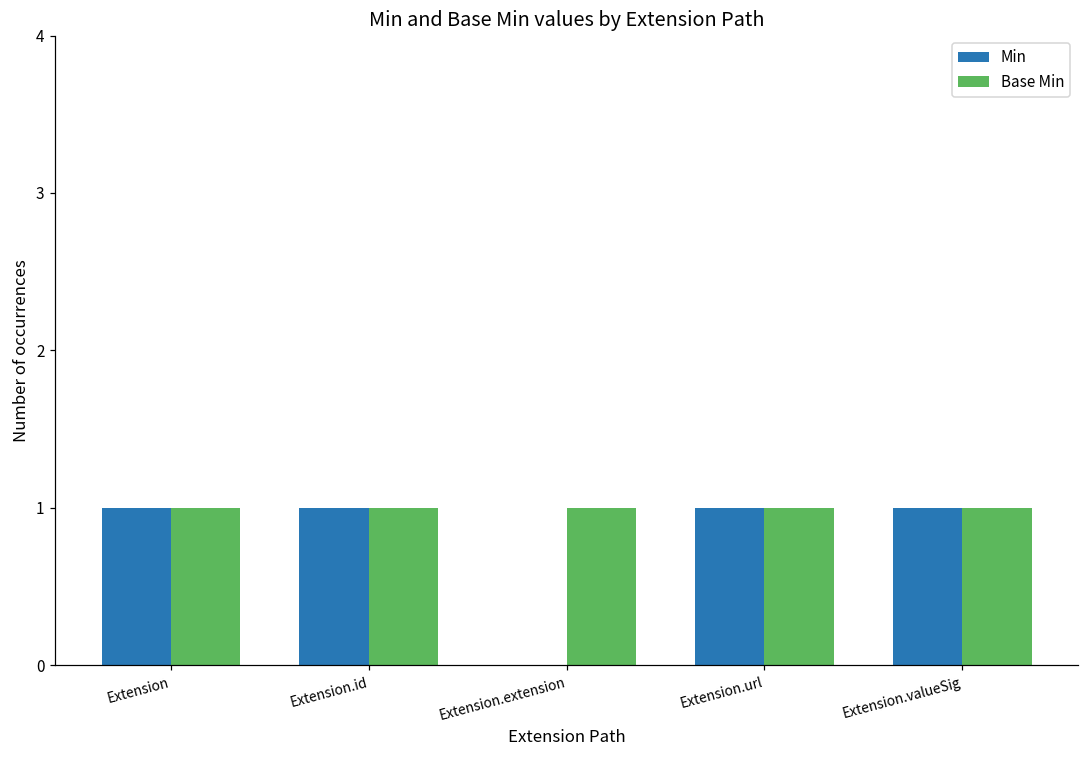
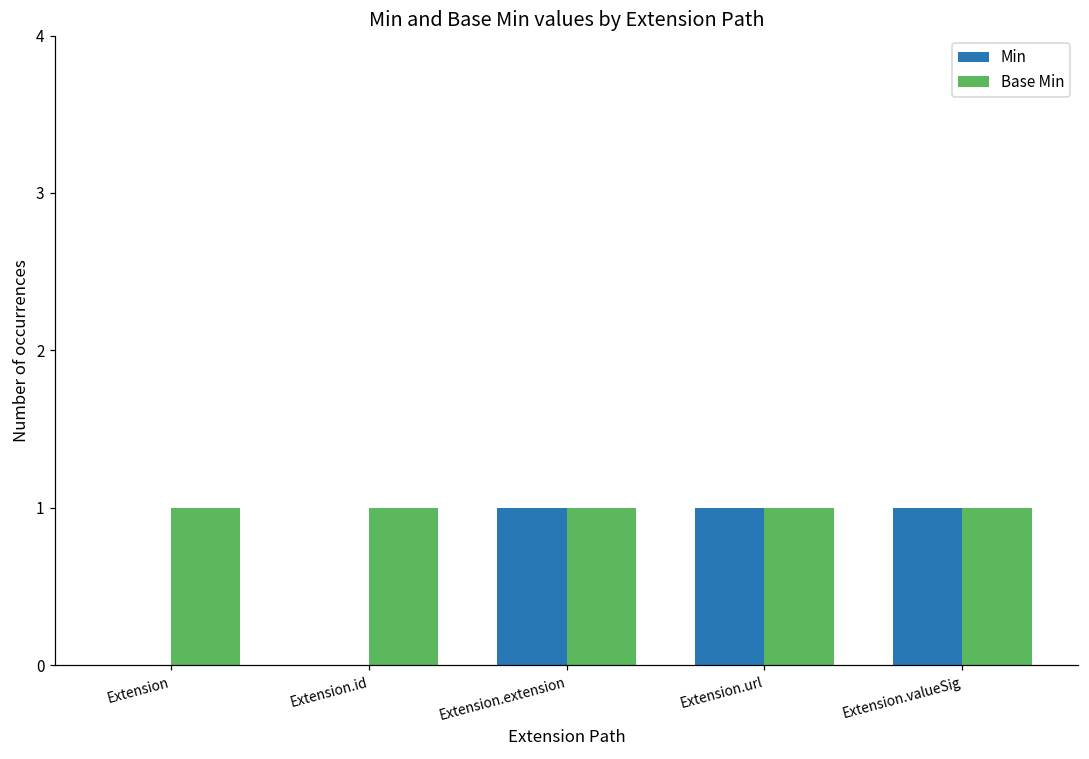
Min, Extension: 1 -> 0
Min, Extension.id: 1 -> 0
Min, Extension.extension: 0 -> 1
